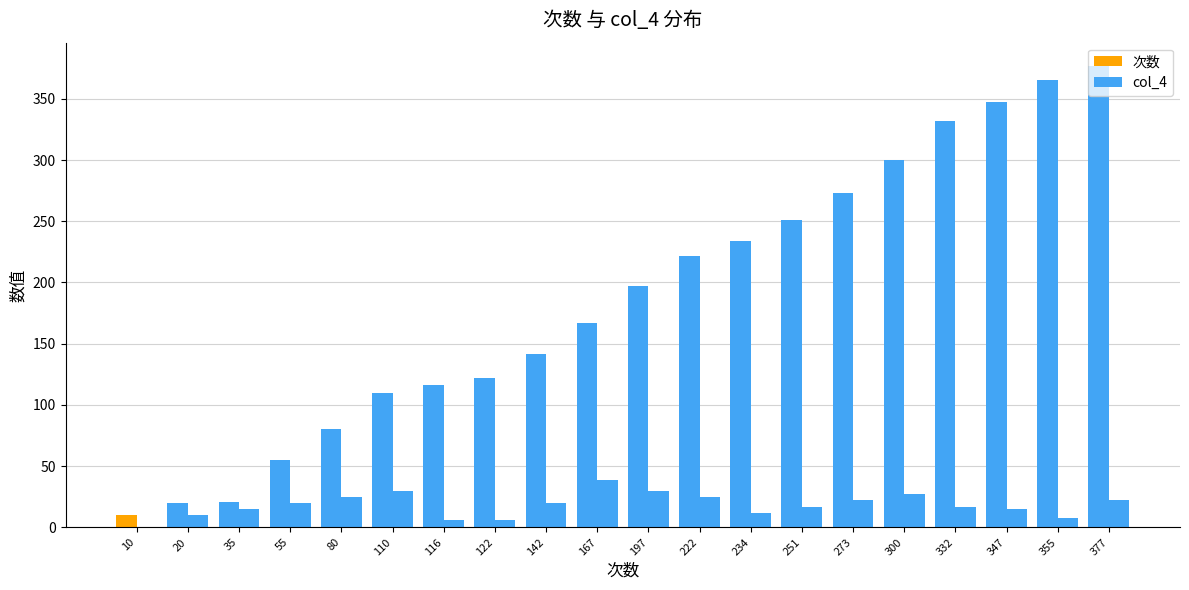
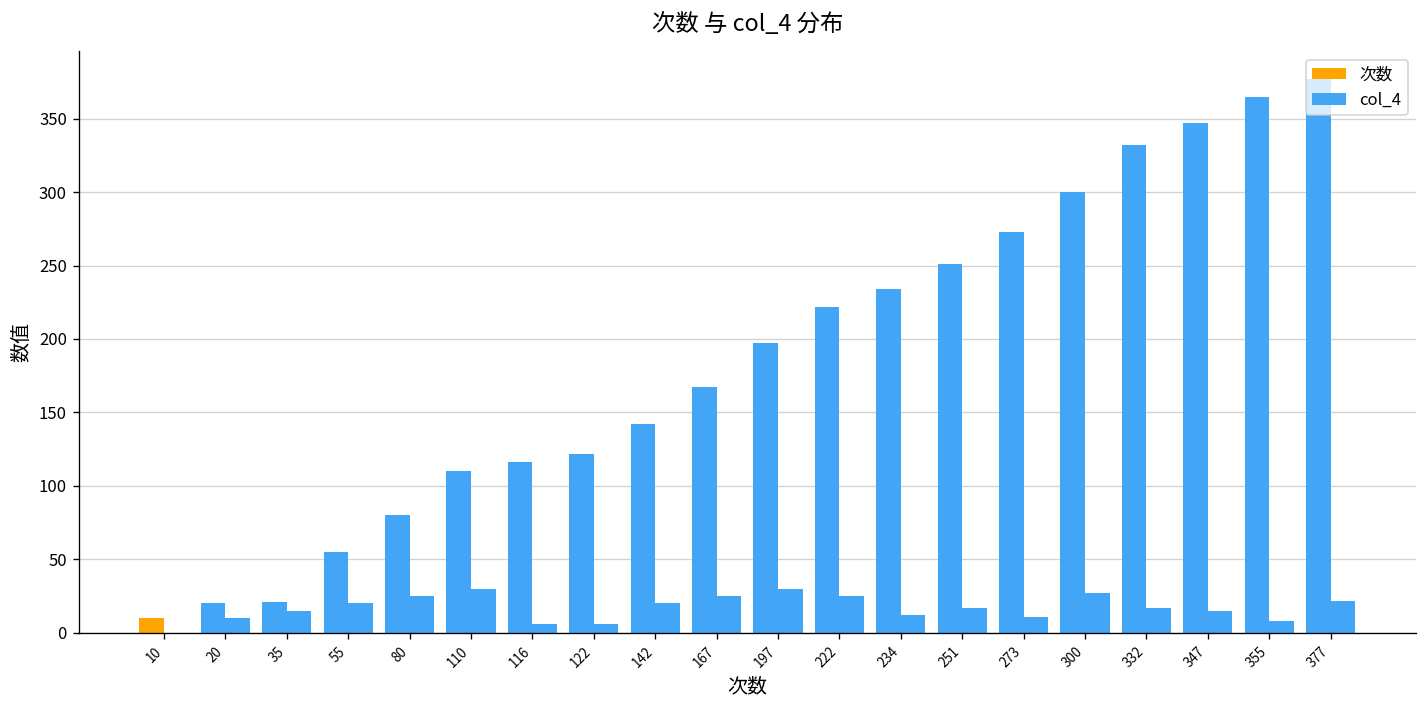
col_4, 167: 39 -> 25
col_4, 273: 22 -> 11
